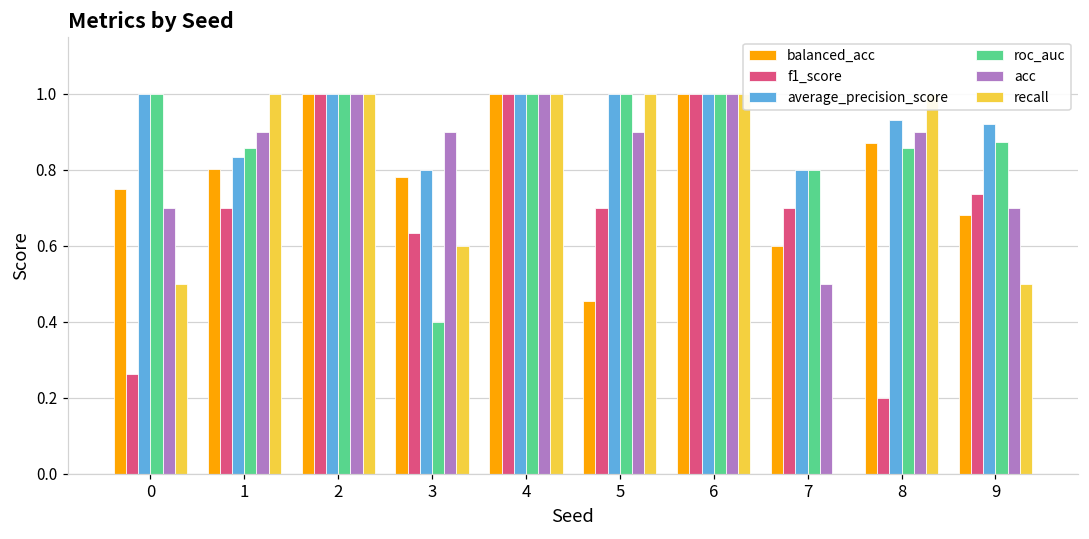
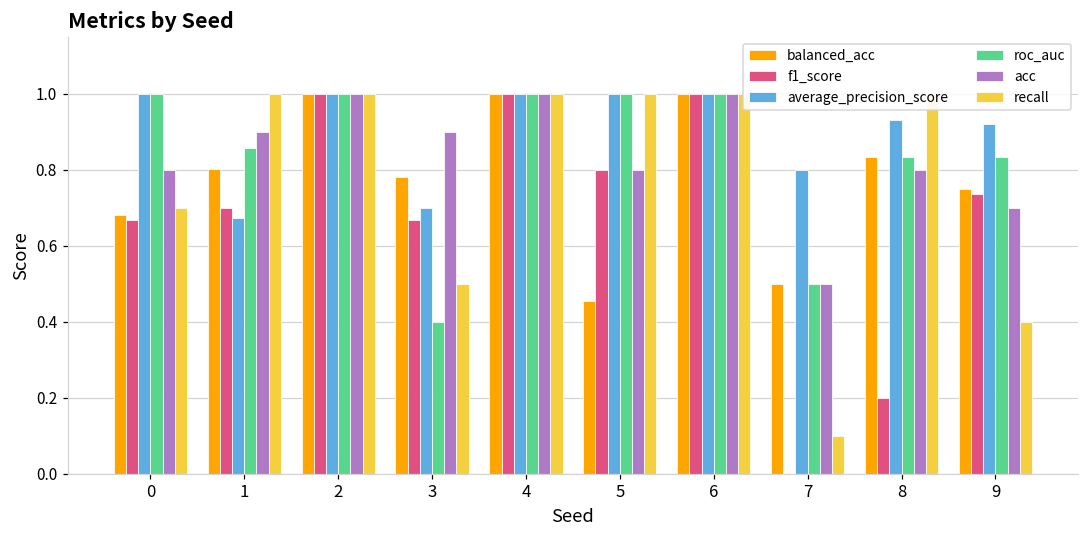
balanced_acc, 0: 0.75 -> 0.68
f1_score, 0: 0.26 -> 0.67
acc, 0: 0.7 -> 0.8
recall, 0: 0.5 -> 0.7
average_precision_score, 1: 0.83 -> 0.67
f1_score, 3: 0.63 -> 0.67
average_precision_score, 3: 0.8 -> 0.7
recall, 3: 0.6 -> 0.5
f1_score, 5: 0.7 -> 0.8
acc, 5: 0.9 -> 0.8
balanced_acc, 7: 0.6 -> 0.5
f1_score, 7: 0.7 -> 0.0
roc_auc, 7: 0.8 -> 0.5
recall, 7: 0.0 -> 0.1
balanced_acc, 8: 0.87 -> 0.83
roc_auc, 8: 0.86 -> 0.83
acc, 8: 0.9 -> 0.8
balanced_acc, 9: 0.68 -> 0.75
roc_auc, 9: 0.87 -> 0.83
recall, 9: 0.5 -> 0.4
